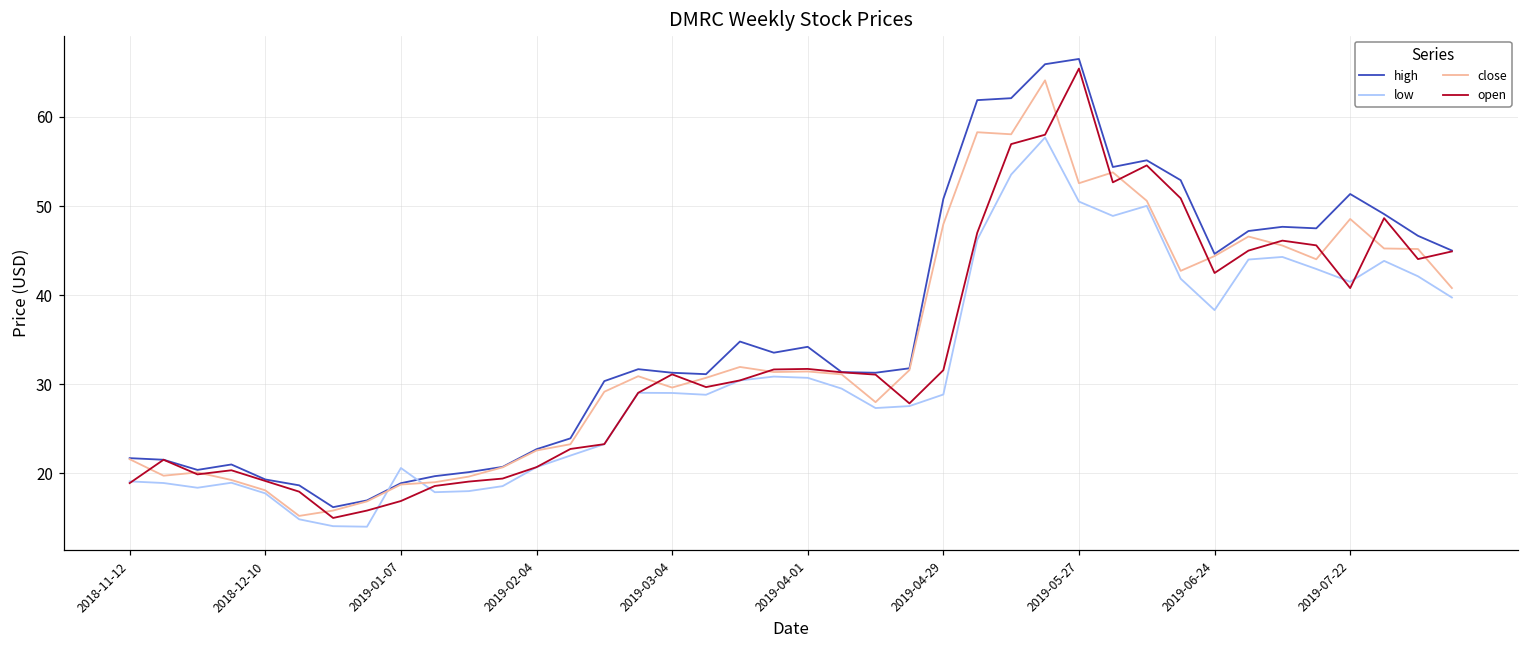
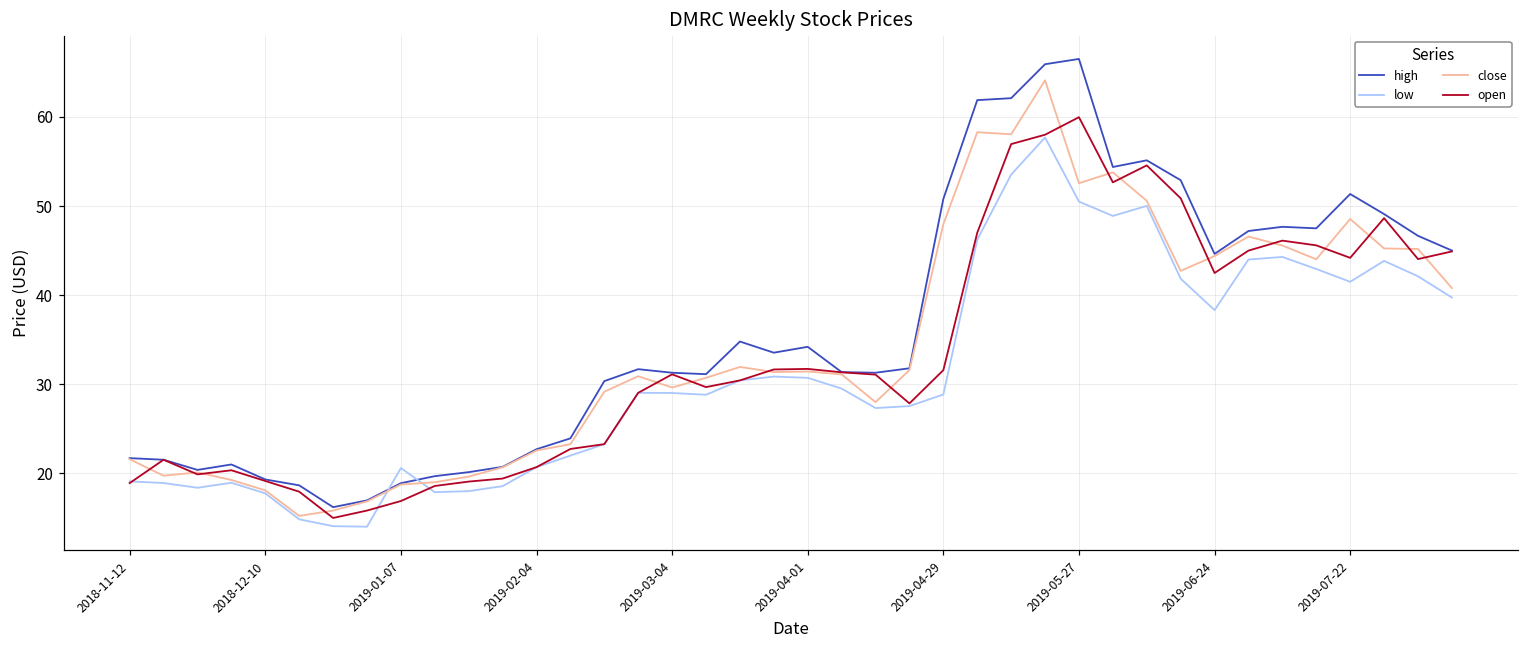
open, 2019-05-27: 65 -> 60
open, 2019-07-22: 41 -> 44
